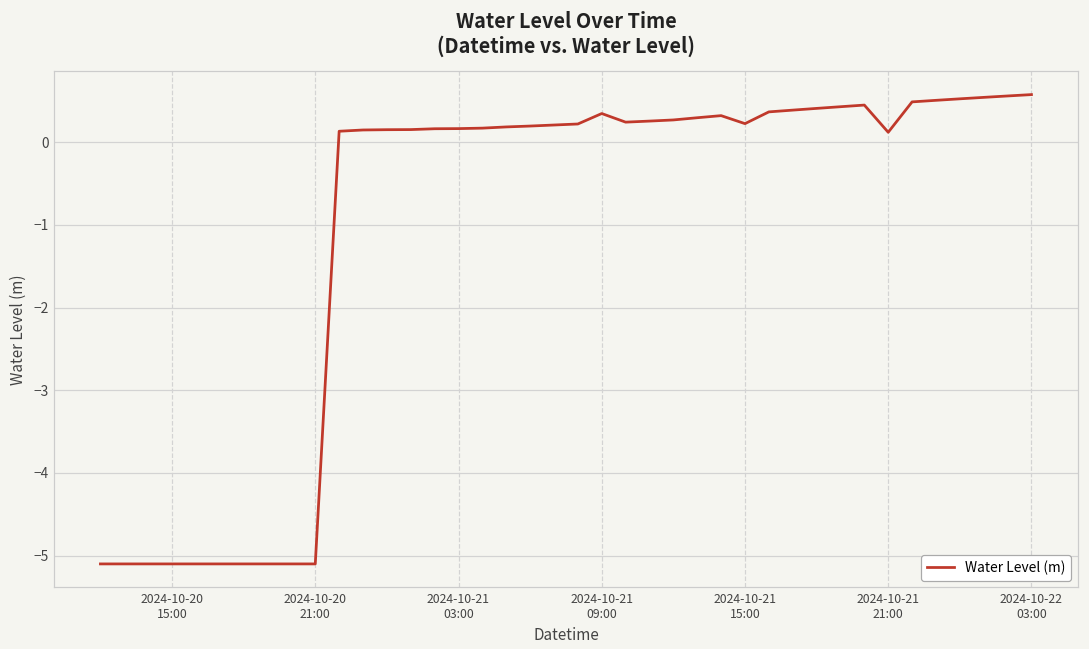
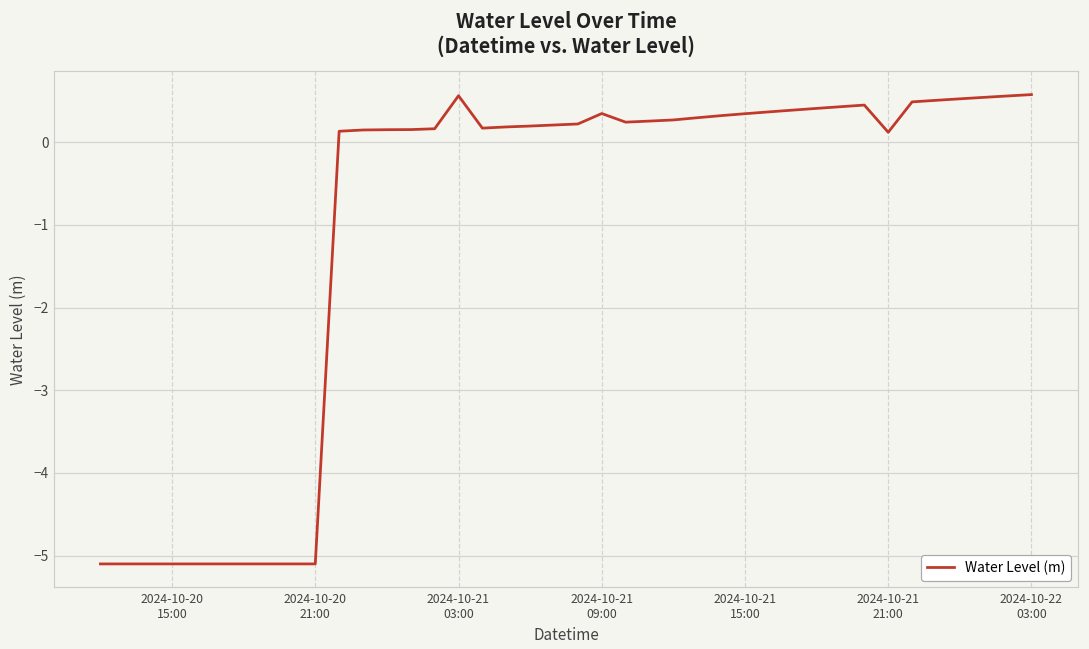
2024-10-21 03:00: 0.2 -> 0.6
2024-10-21 15:00: 0.2 -> 0.3
